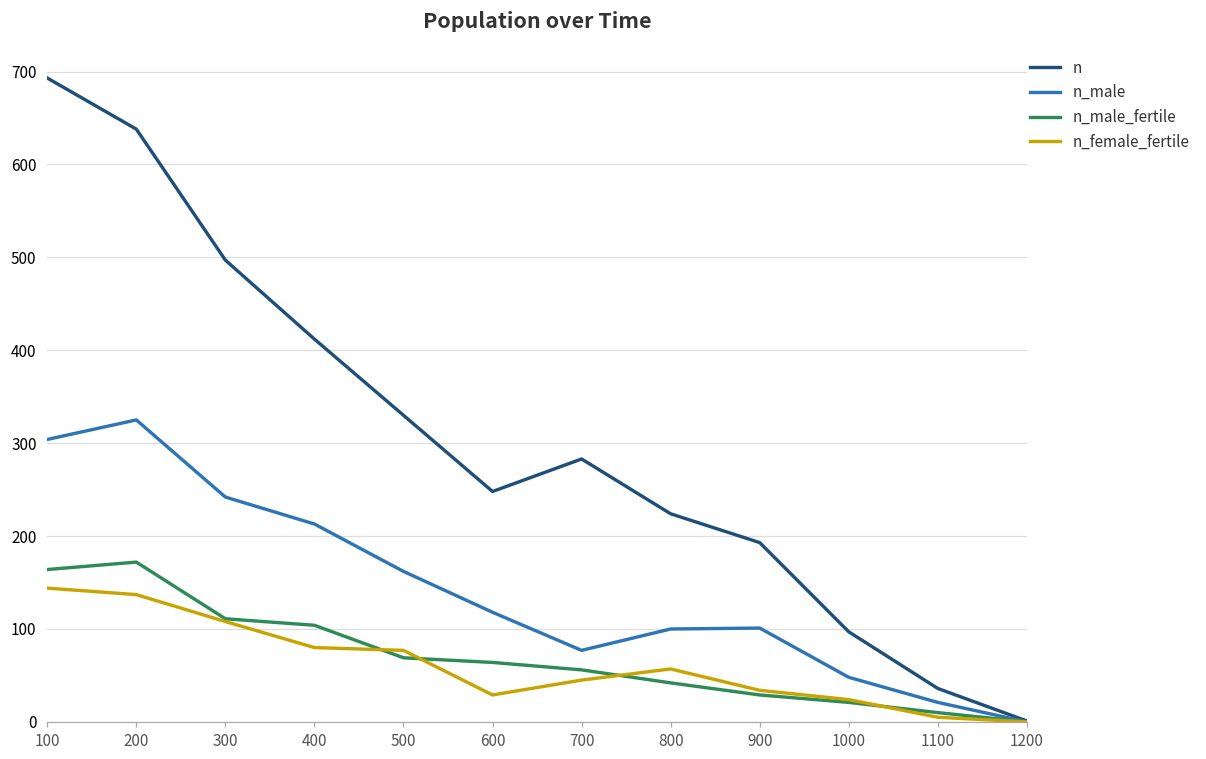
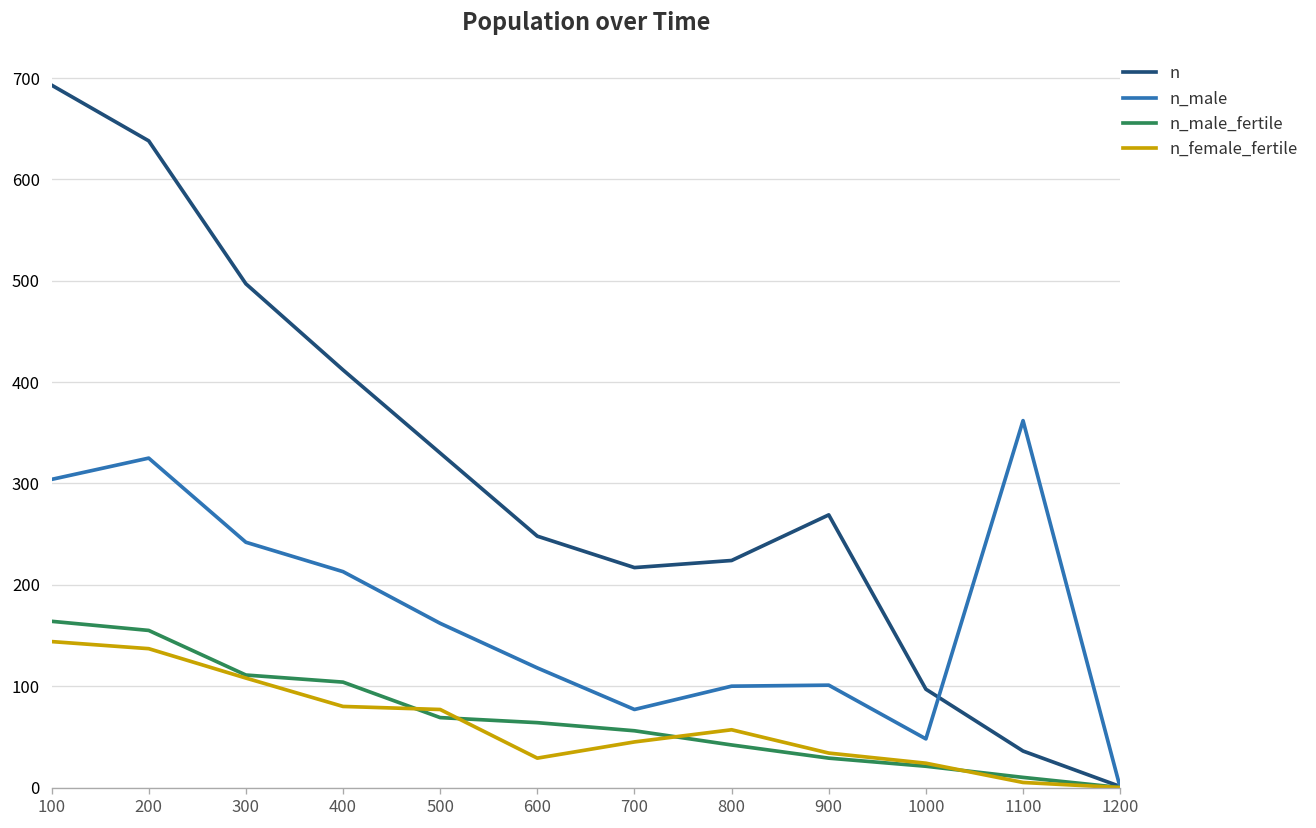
n_male_fertile, 200: 170 -> 160
n, 700: 280 -> 220
n, 900: 190 -> 270
n_male, 1100: 20 -> 360
